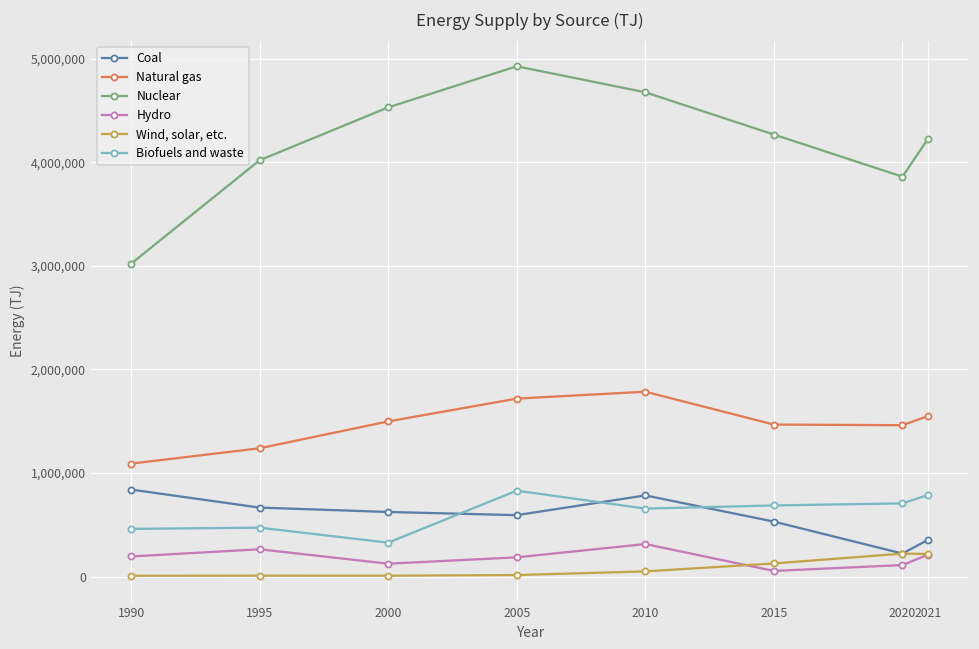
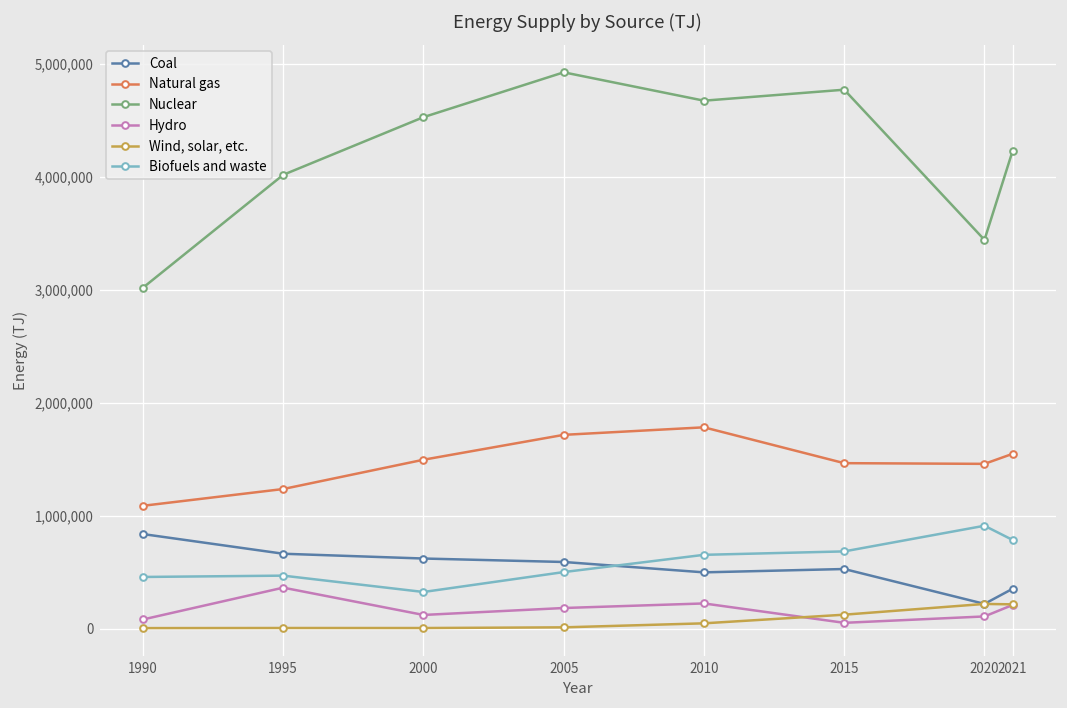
Hydro, 1990: 200,000 -> 100,000
Hydro, 1995: 300,000 -> 400,000
Biofuels and waste, 2005: 800,000 -> 500,000
Coal, 2010: 800,000 -> 500,000
Hydro, 2010: 300,000 -> 200,000
Nuclear, 2015: 4,300,000 -> 4,800,000
Nuclear, 2020: 3,900,000 -> 3,400,000
Biofuels and waste, 2020: 700,000 -> 900,000
